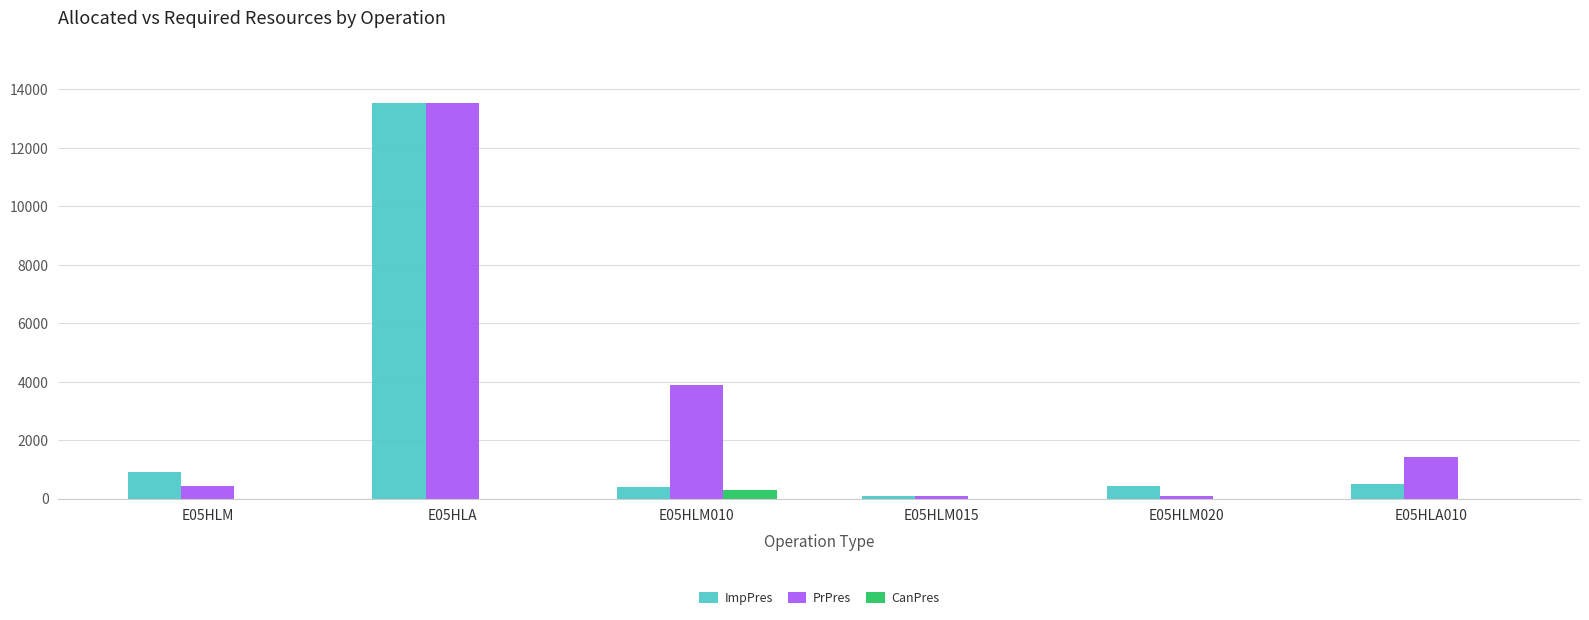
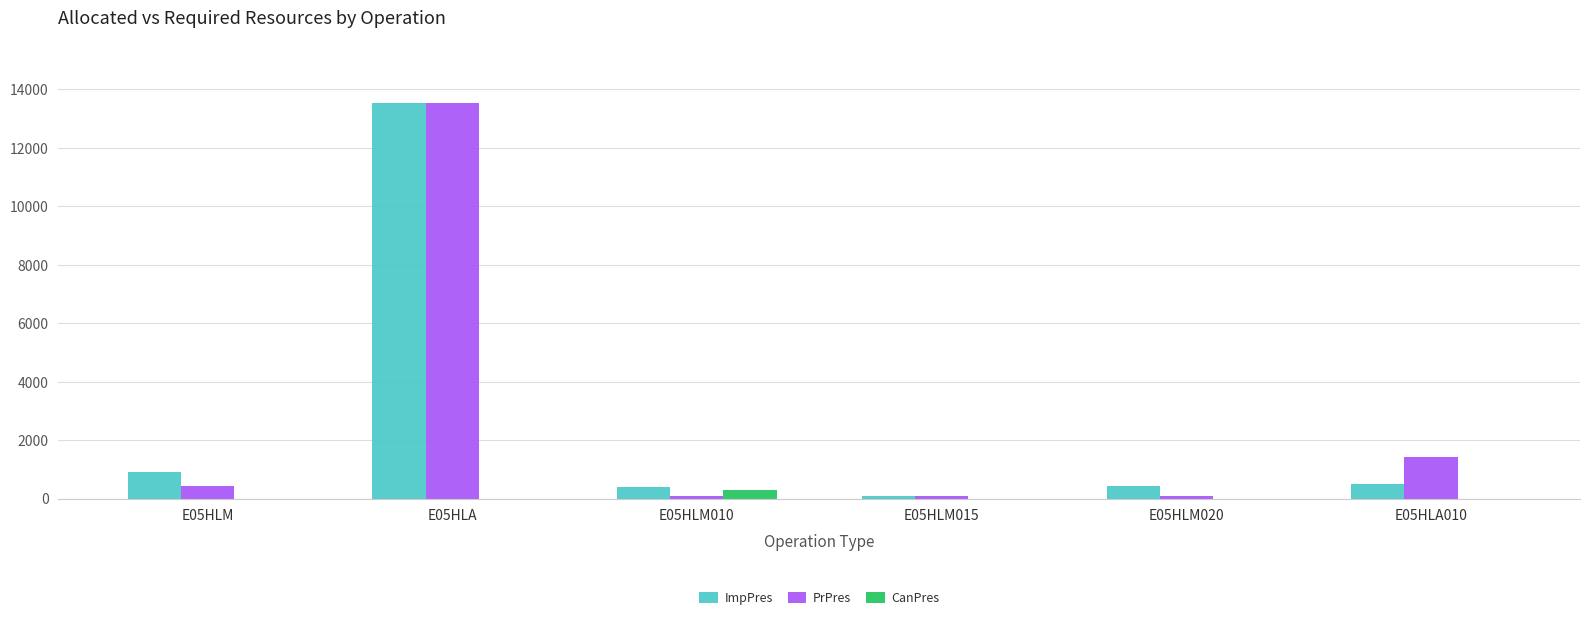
PrPres, E05HLM010: 3900 -> 100
